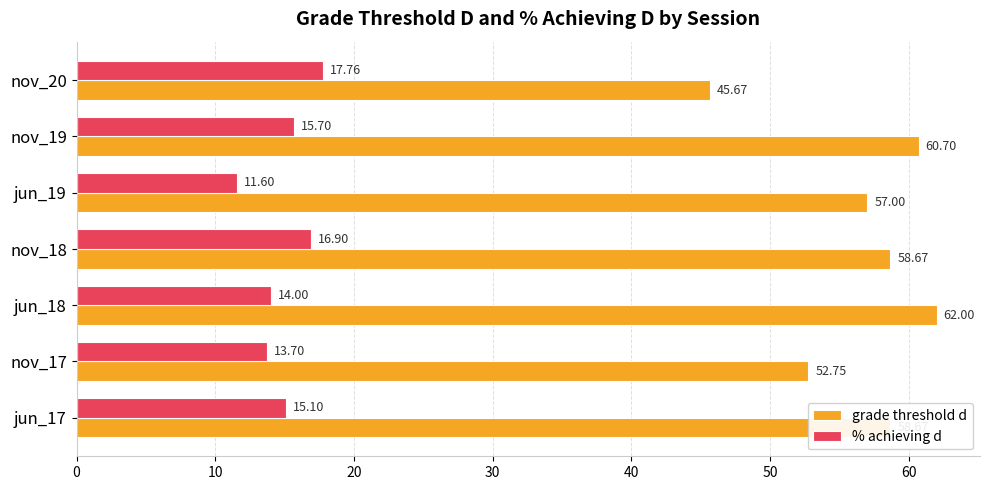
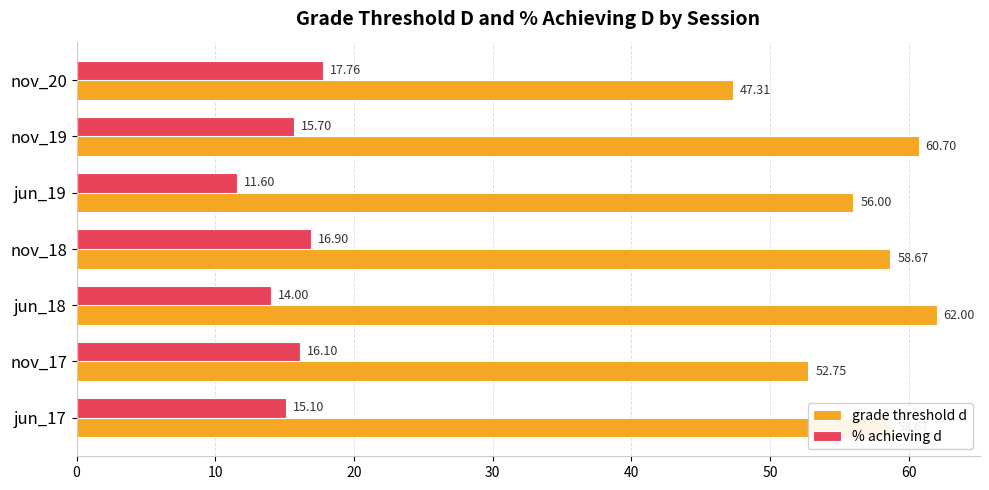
grade threshold d, nov_20: 45.67 -> 47.31
grade threshold d, jun_19: 57.00 -> 56.00
% achieving d, nov_17: 13.70 -> 16.10
